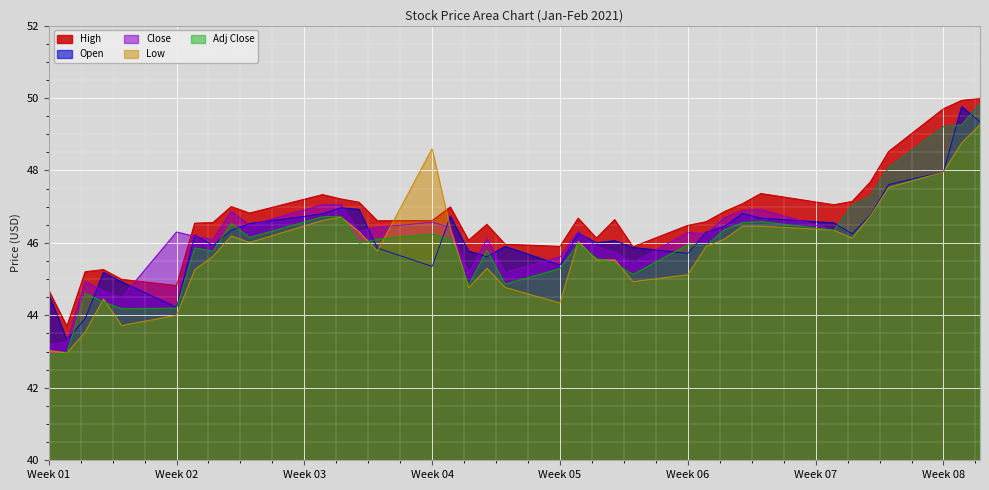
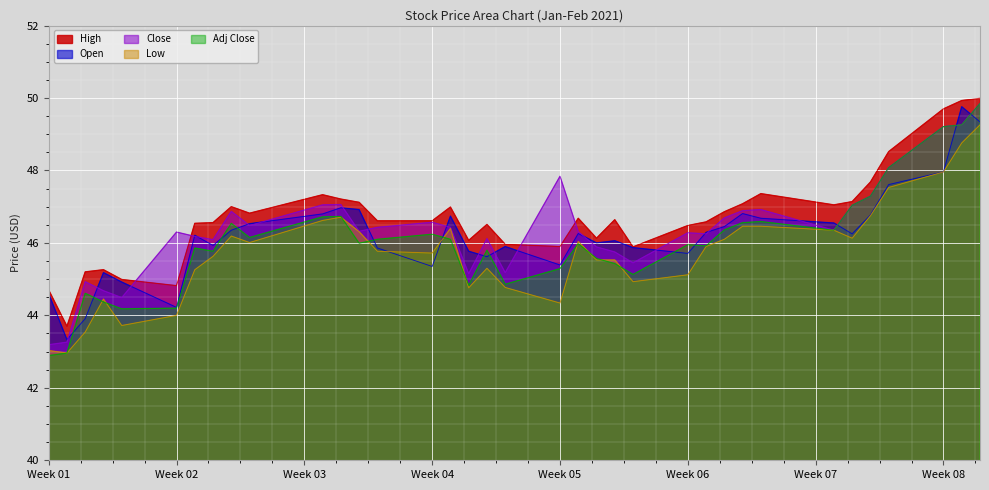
Low, Week 04: 48.6 -> 45.7
Close, Week 05: 45.6 -> 47.8
